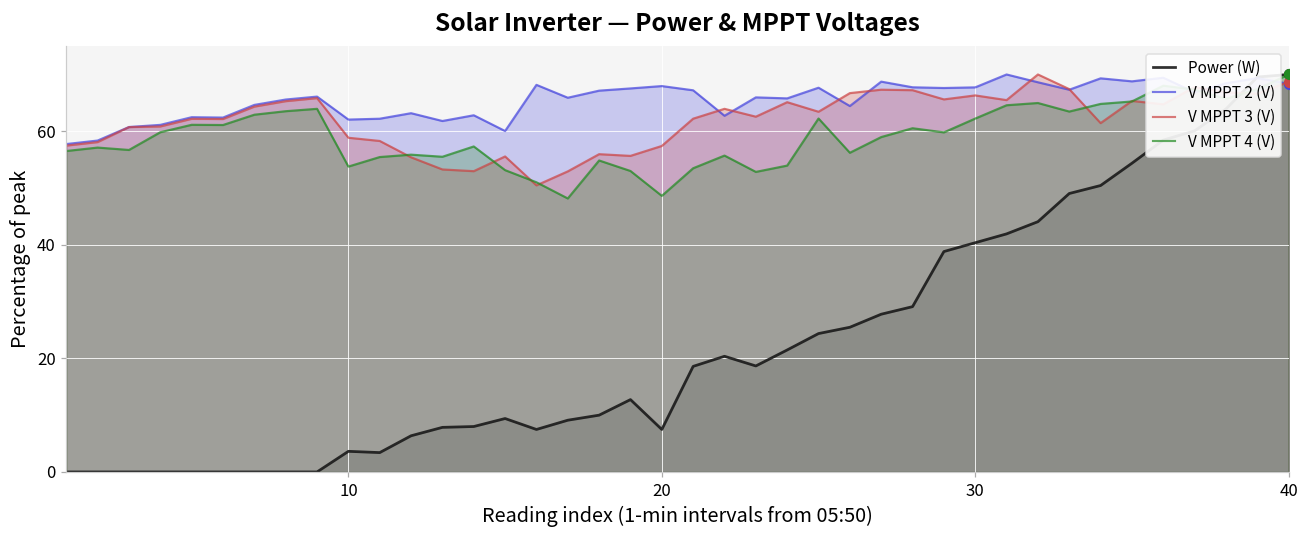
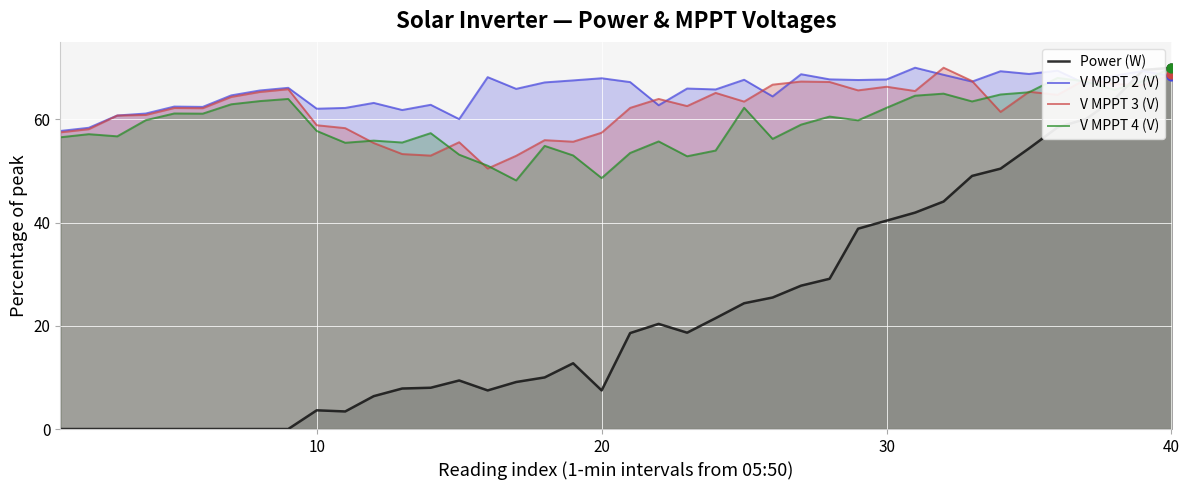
V MPPT 4 (V), 10: 54 -> 58
